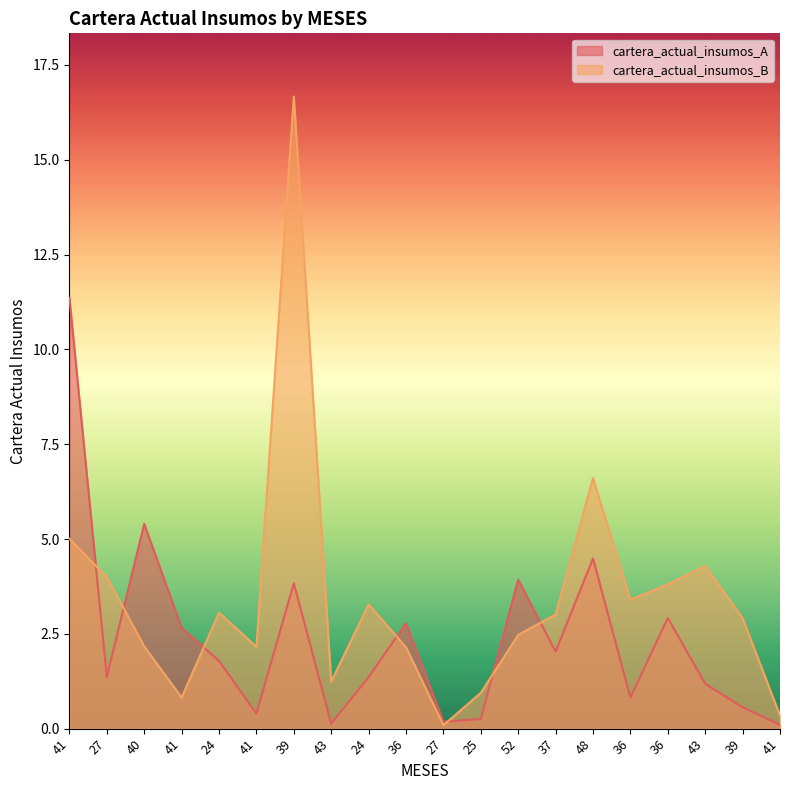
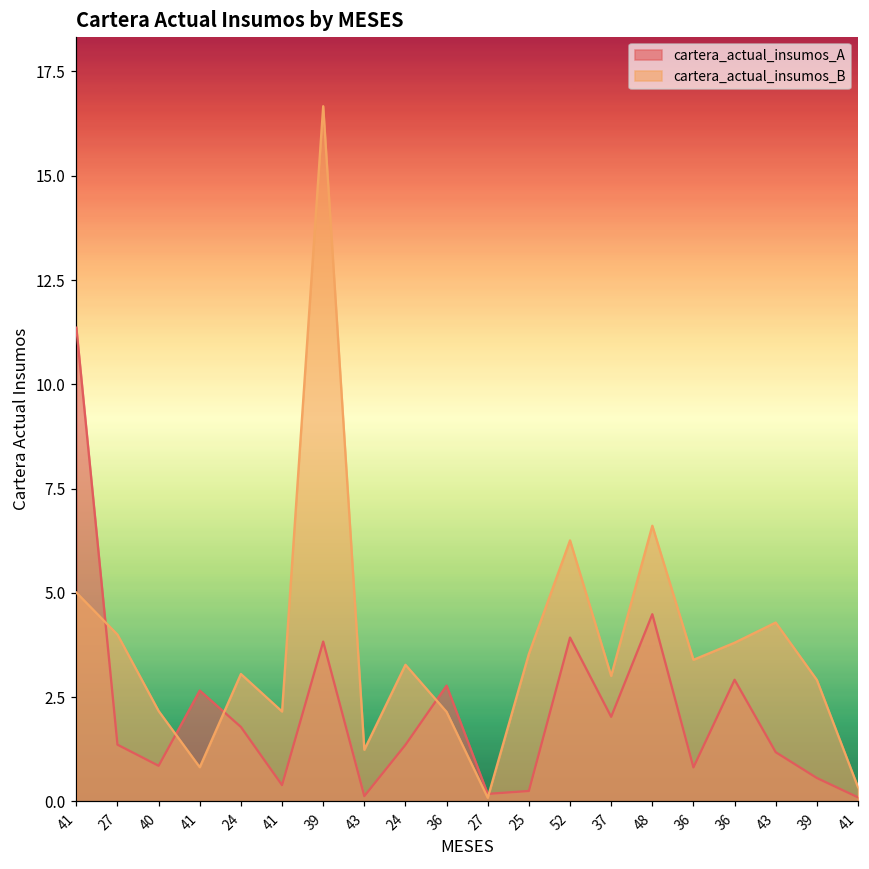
cartera_actual_insumos_A, 40: 5.4 -> 0.9
cartera_actual_insumos_B, 25: 0.9 -> 3.5
cartera_actual_insumos_B, 52: 2.5 -> 6.3
